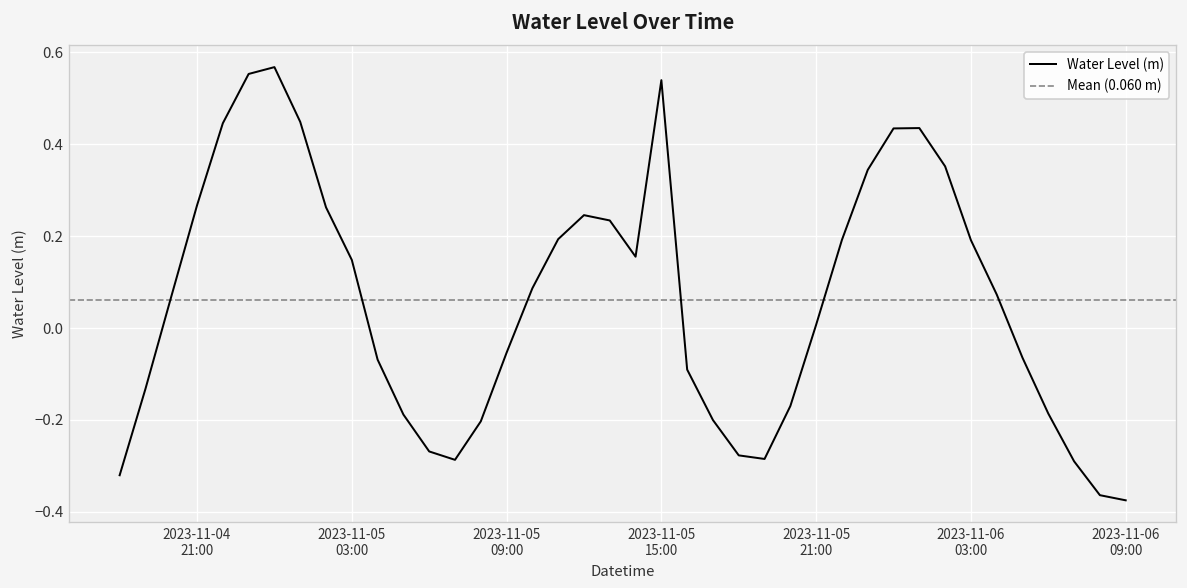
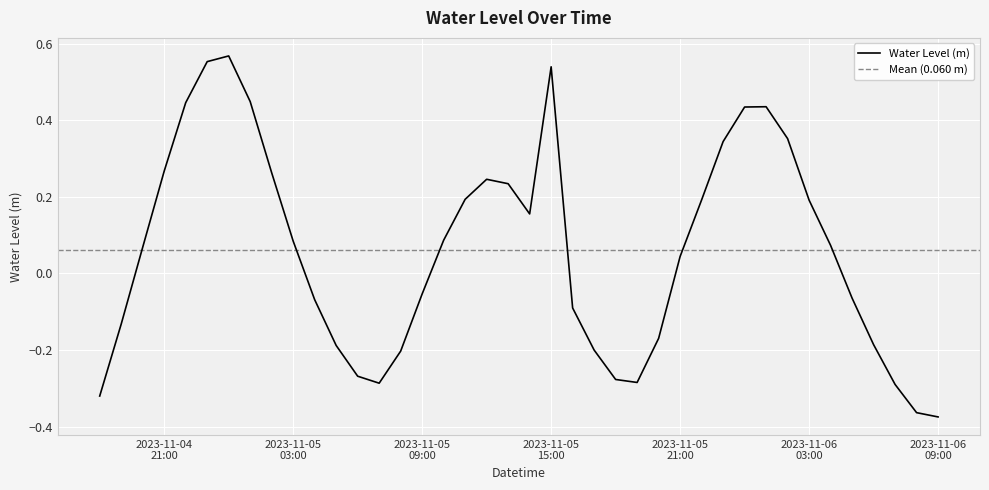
2023-11-05 03:00: 0.15 -> 0.08
2023-11-05 21:00: 0.01 -> 0.04
